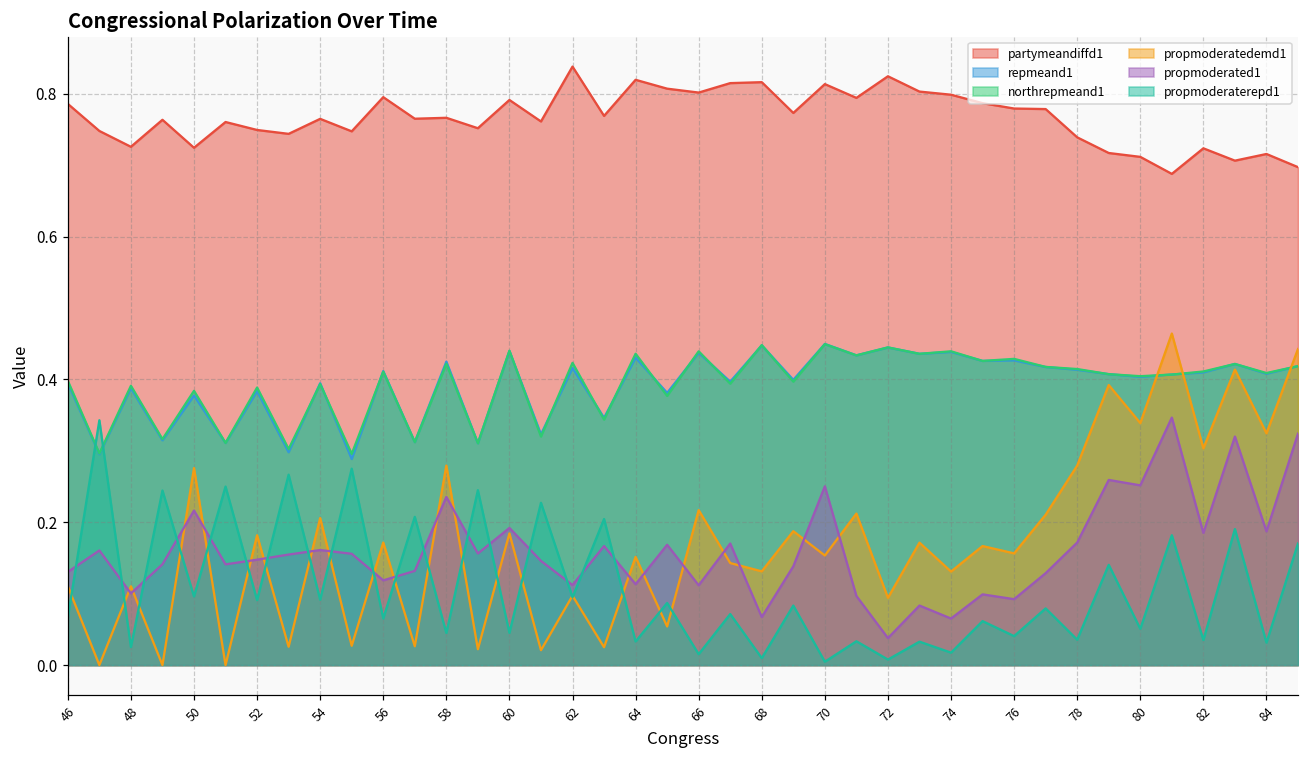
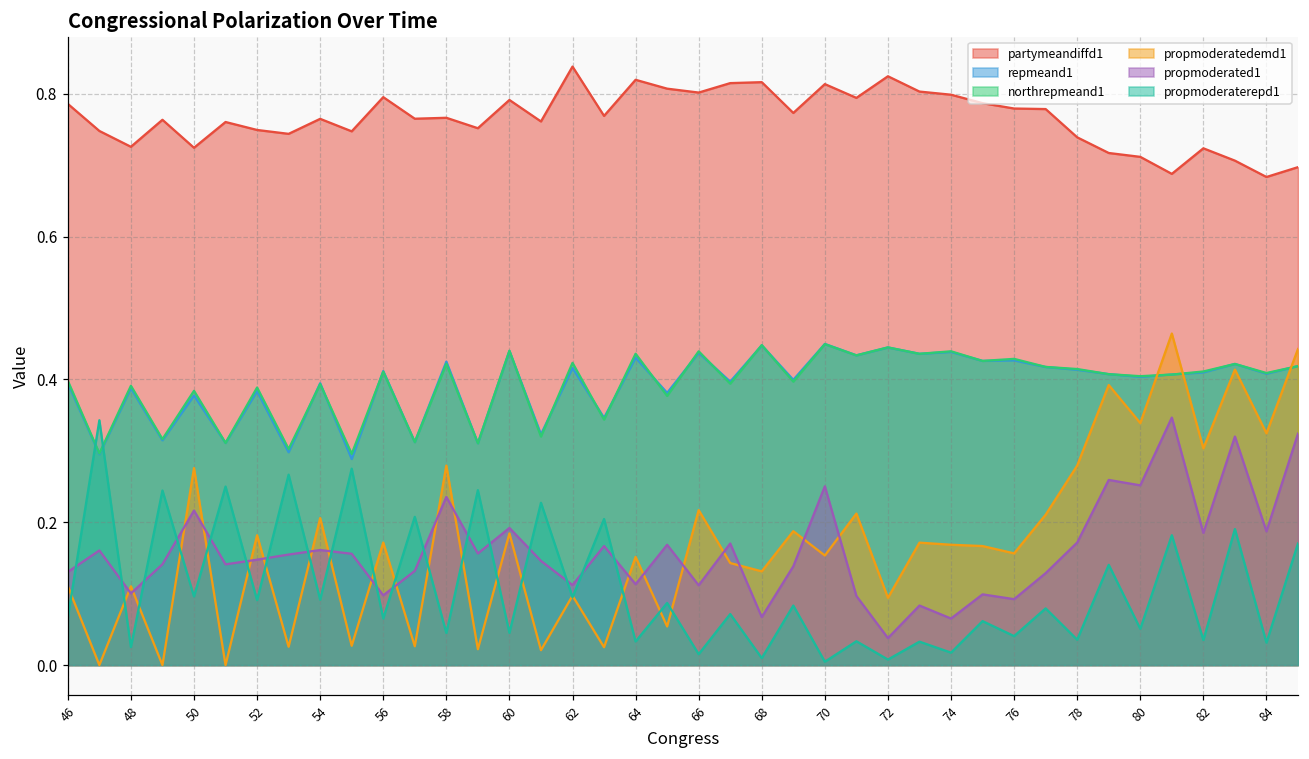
propmoderated1, 56: 0.12 -> 0.10
propmoderatedemd1, 74: 0.13 -> 0.17
partymeandiffd1, 84: 0.72 -> 0.68
